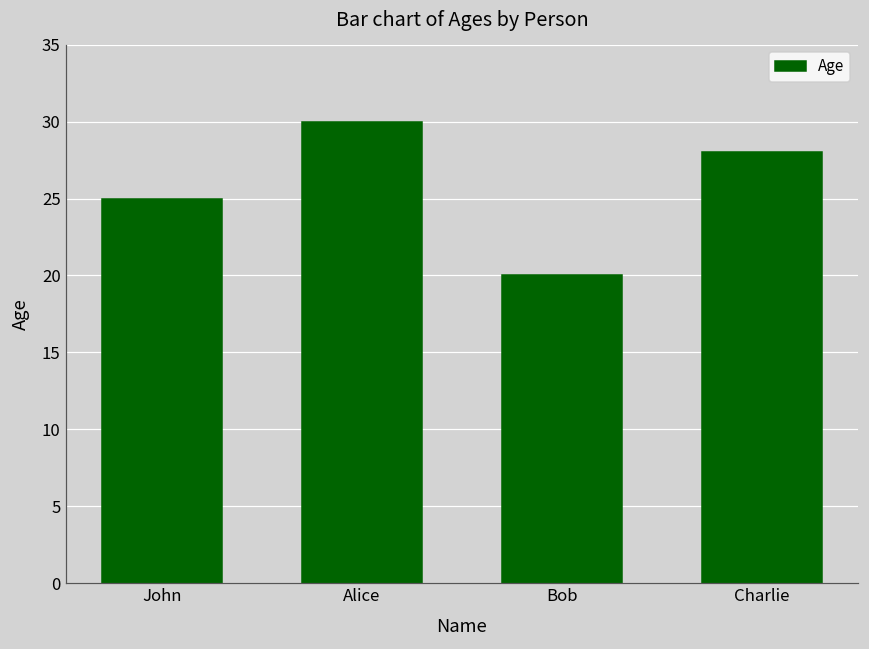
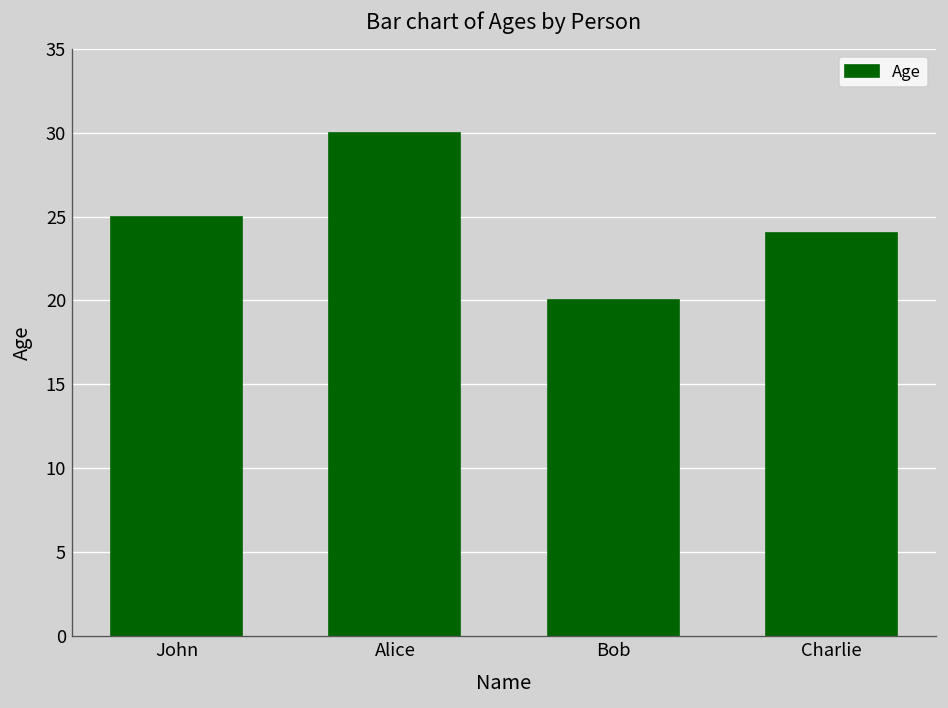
Charlie: 28 -> 24
